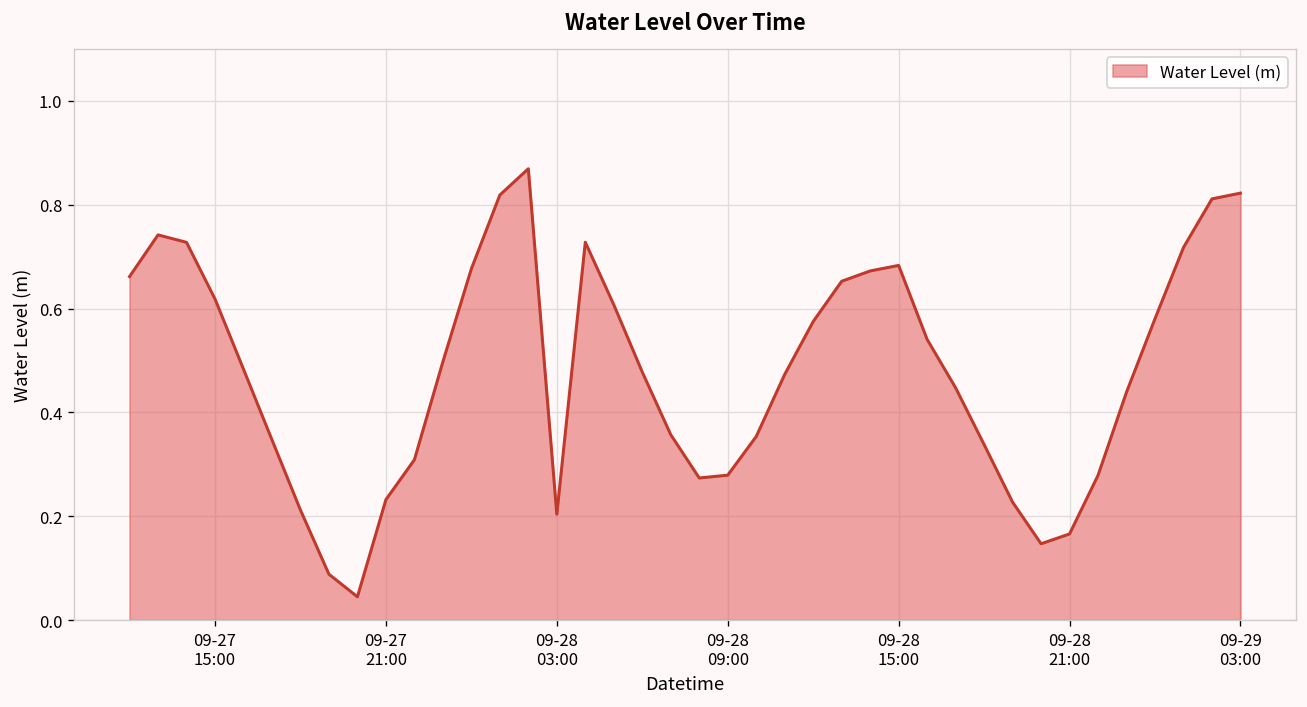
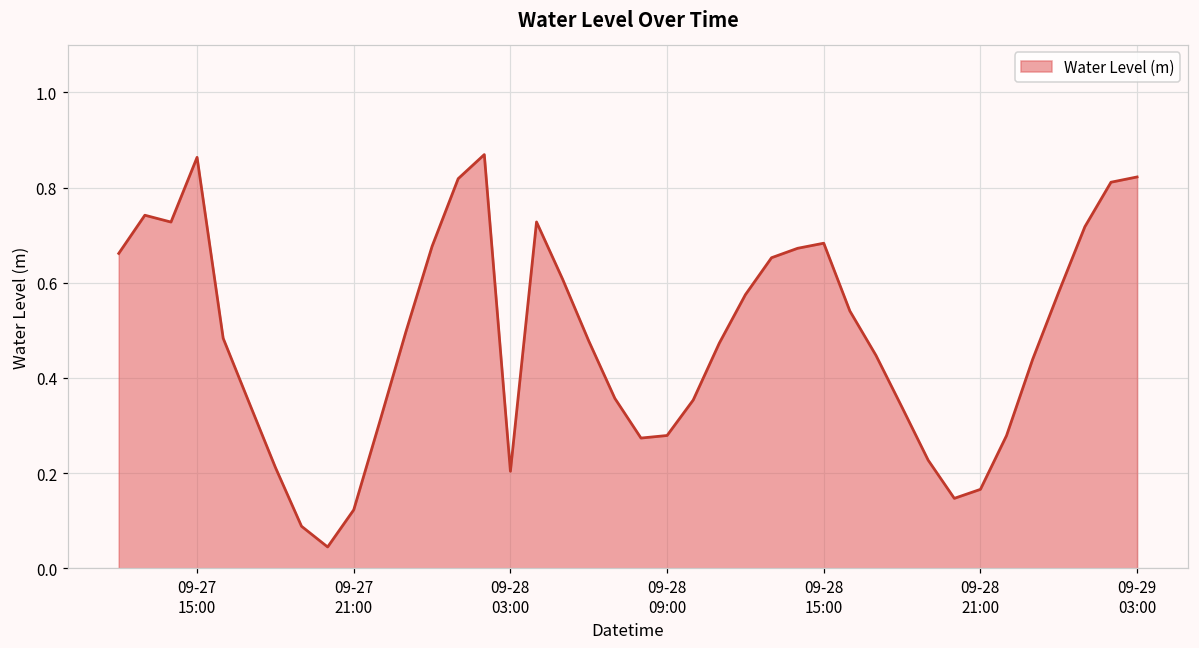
09-27 15:00: 0.62 -> 0.86
09-27 21:00: 0.23 -> 0.12
